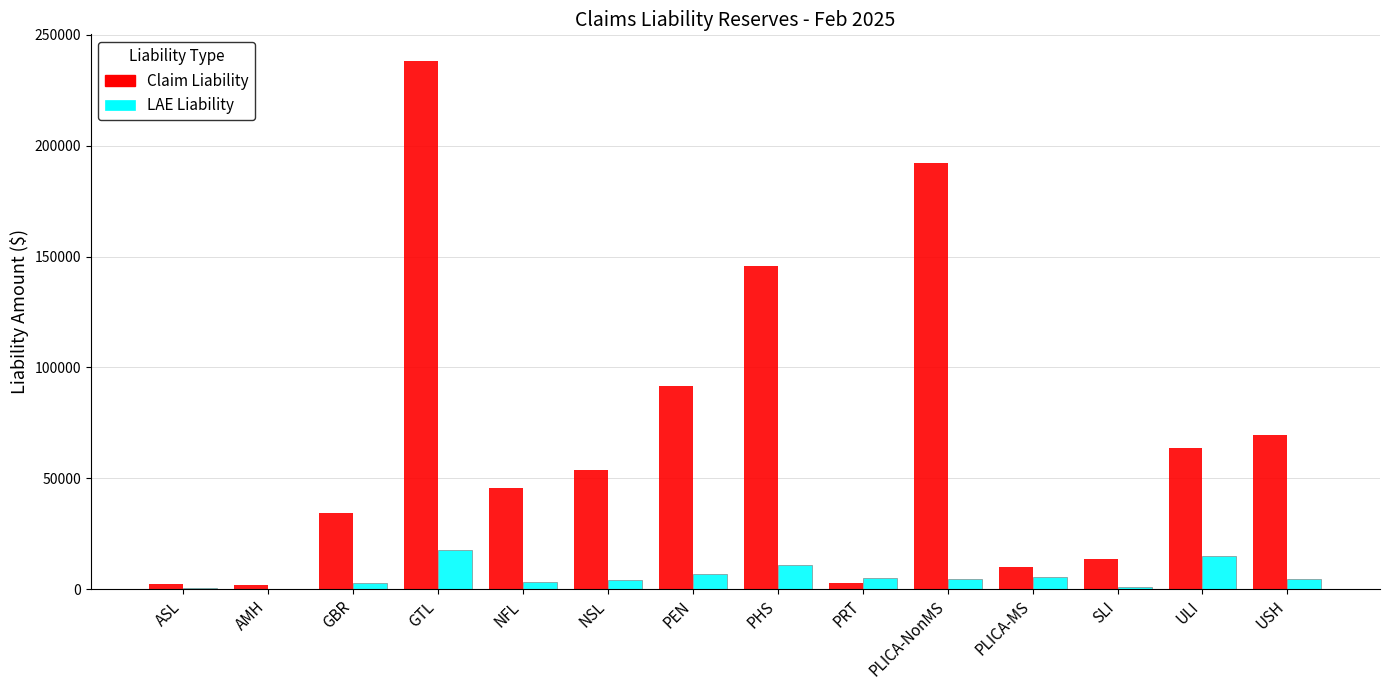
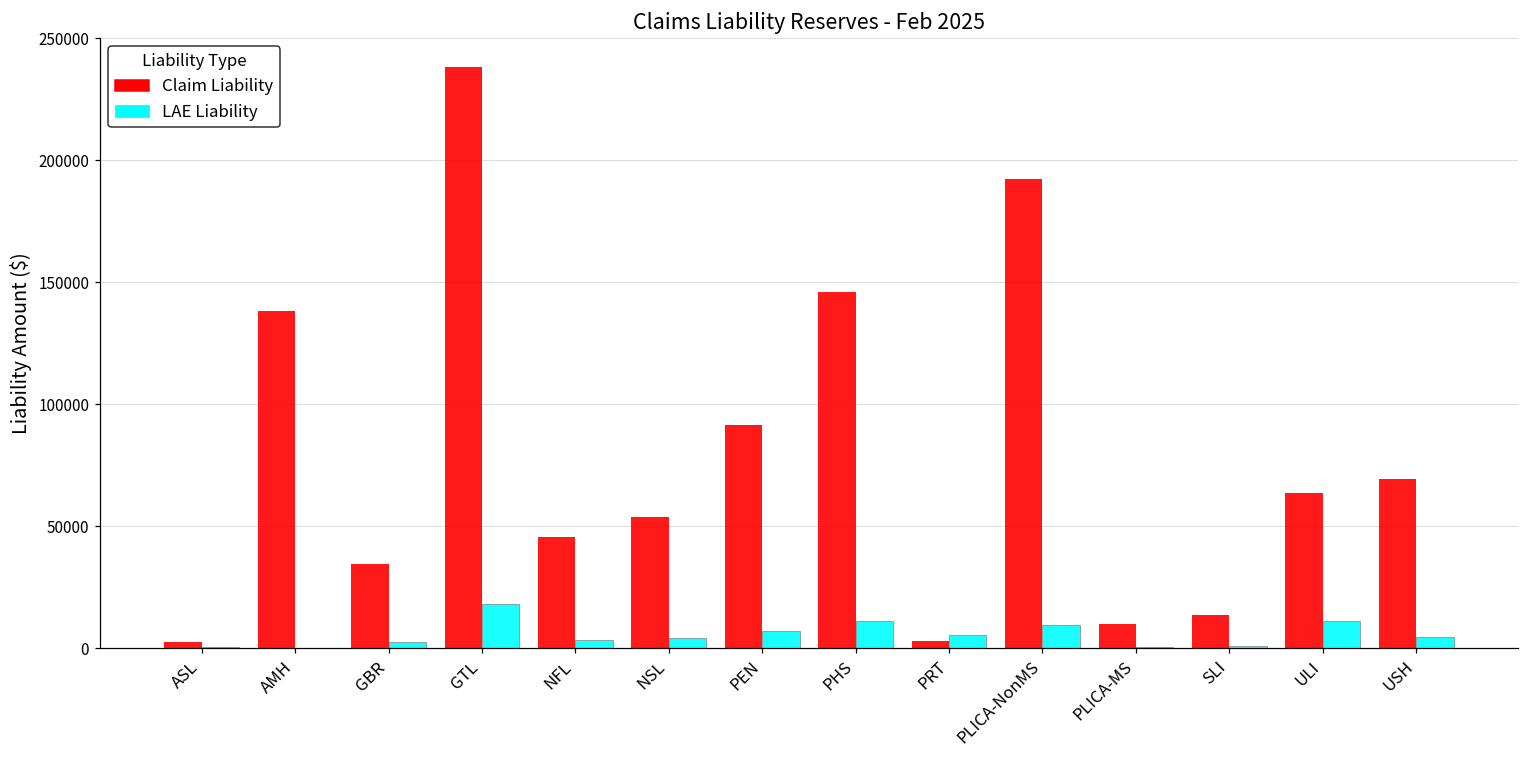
Claim Liability, AMH: 2000 -> 138000
LAE Liability, PLICA-NonMS: 5000 -> 9000
LAE Liability, PLICA-MS: 5000 -> 0
LAE Liability, ULI: 15000 -> 11000
